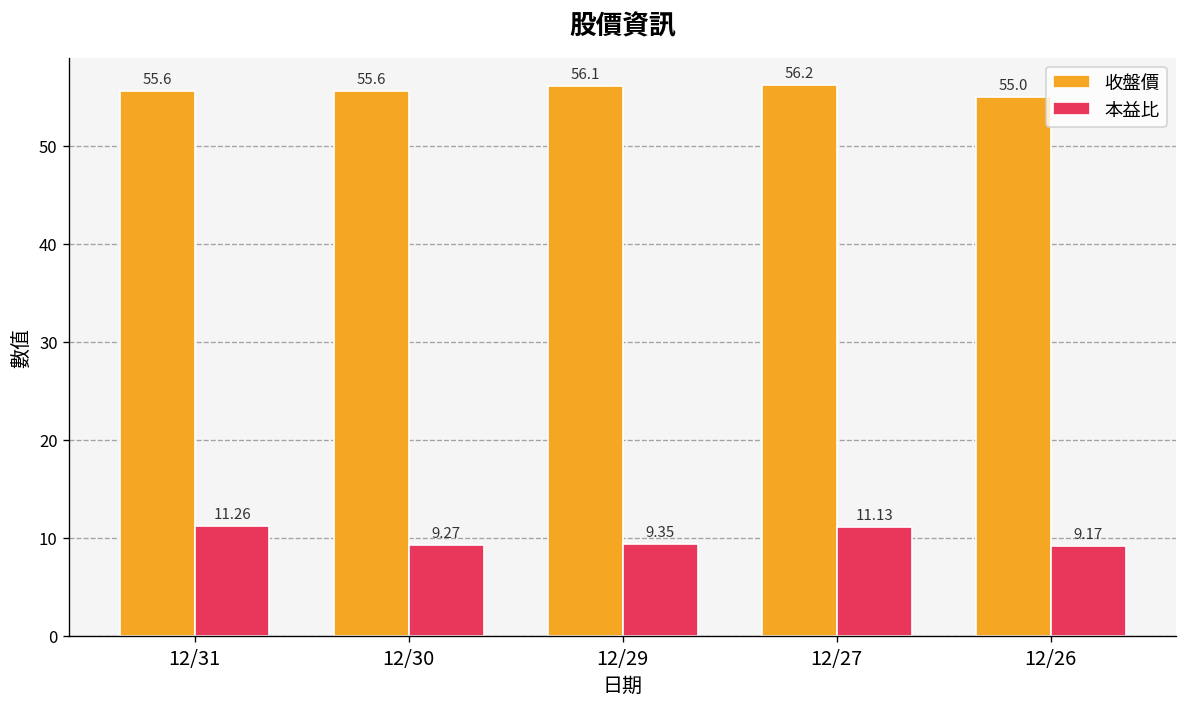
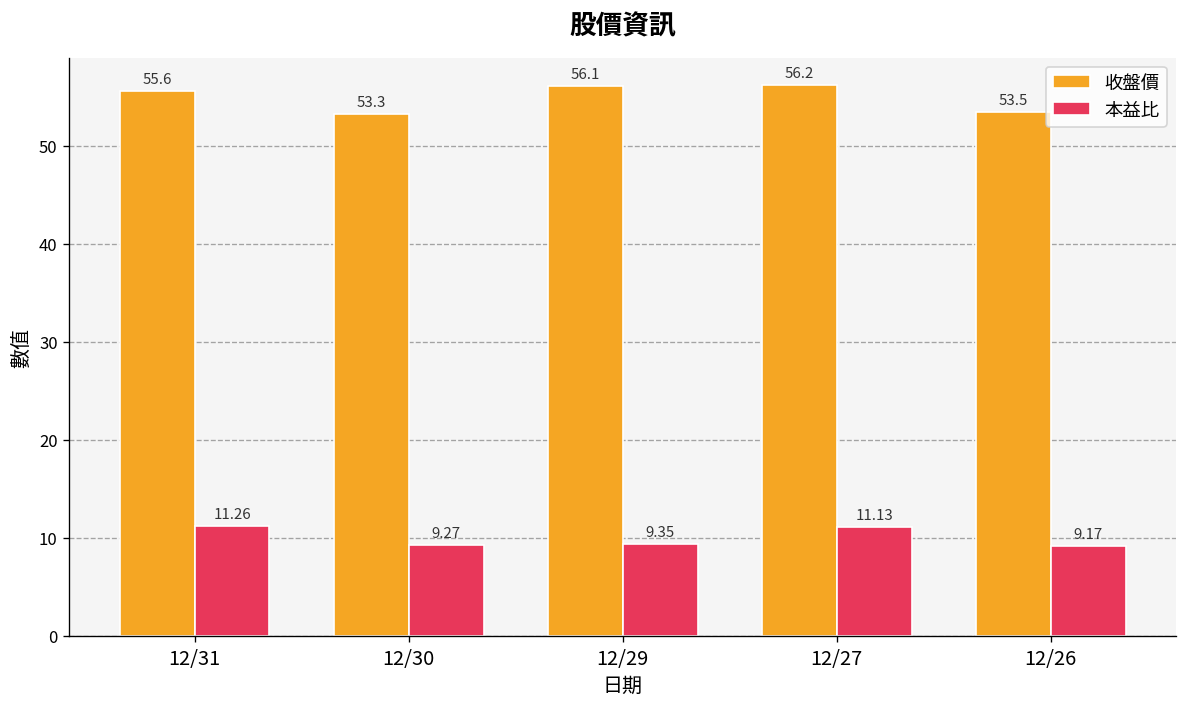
收盤價, 12/30: 55.6 -> 53.3
收盤價, 12/26: 55.0 -> 53.5
